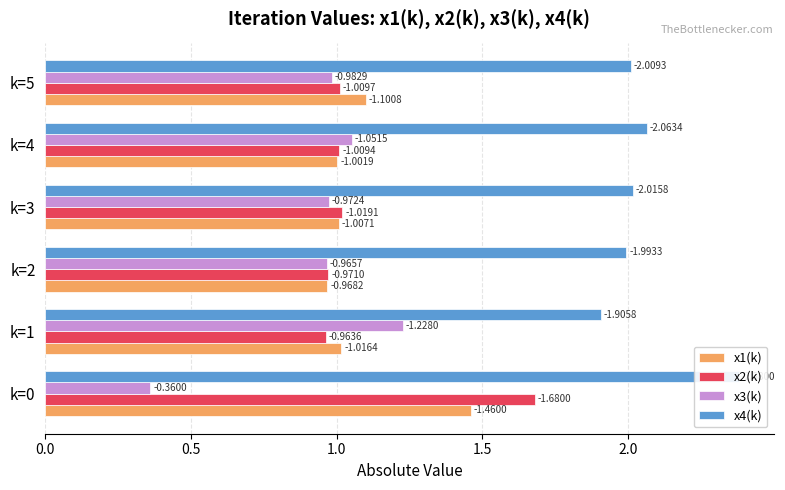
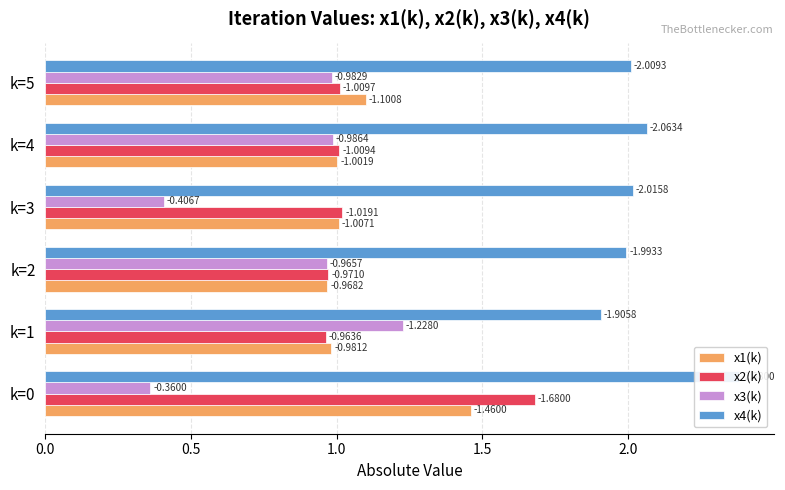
x3(k), k=4: -1.0515 -> -0.9864
x3(k), k=3: -0.9724 -> -0.4067
x1(k), k=1: -1.0164 -> -0.9812
